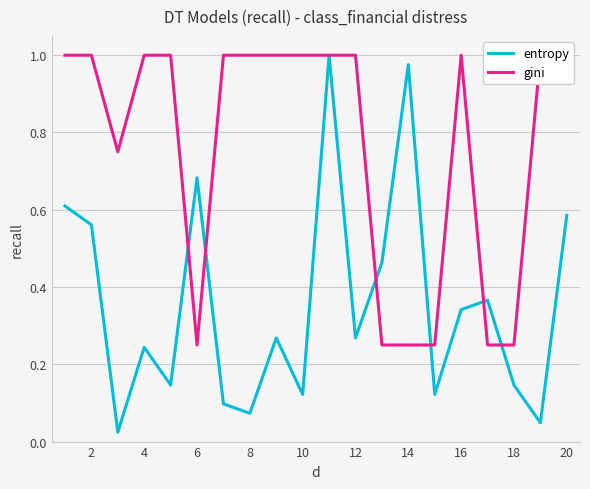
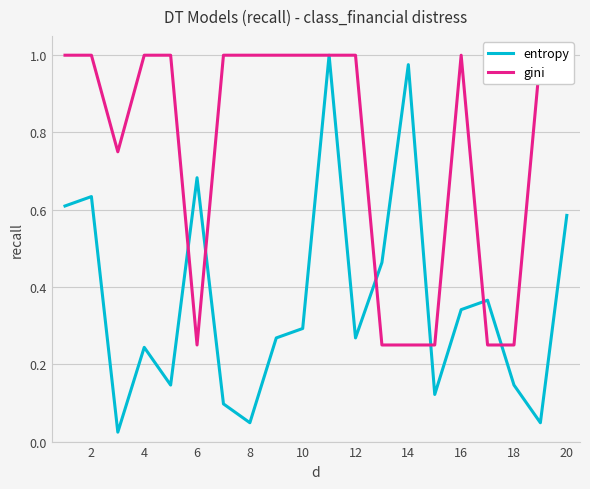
entropy, 2: 0.56 -> 0.63
entropy, 8: 0.07 -> 0.05
entropy, 10: 0.12 -> 0.29
